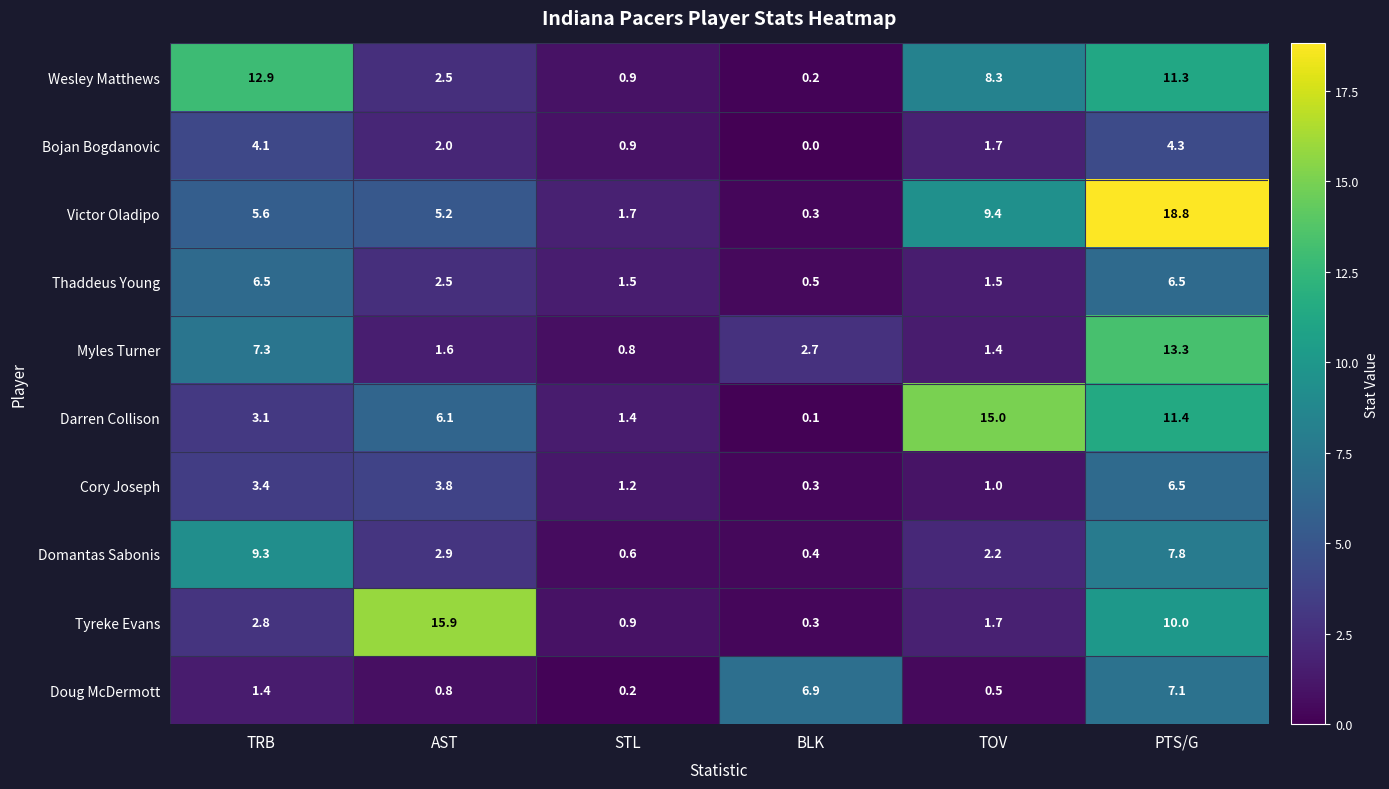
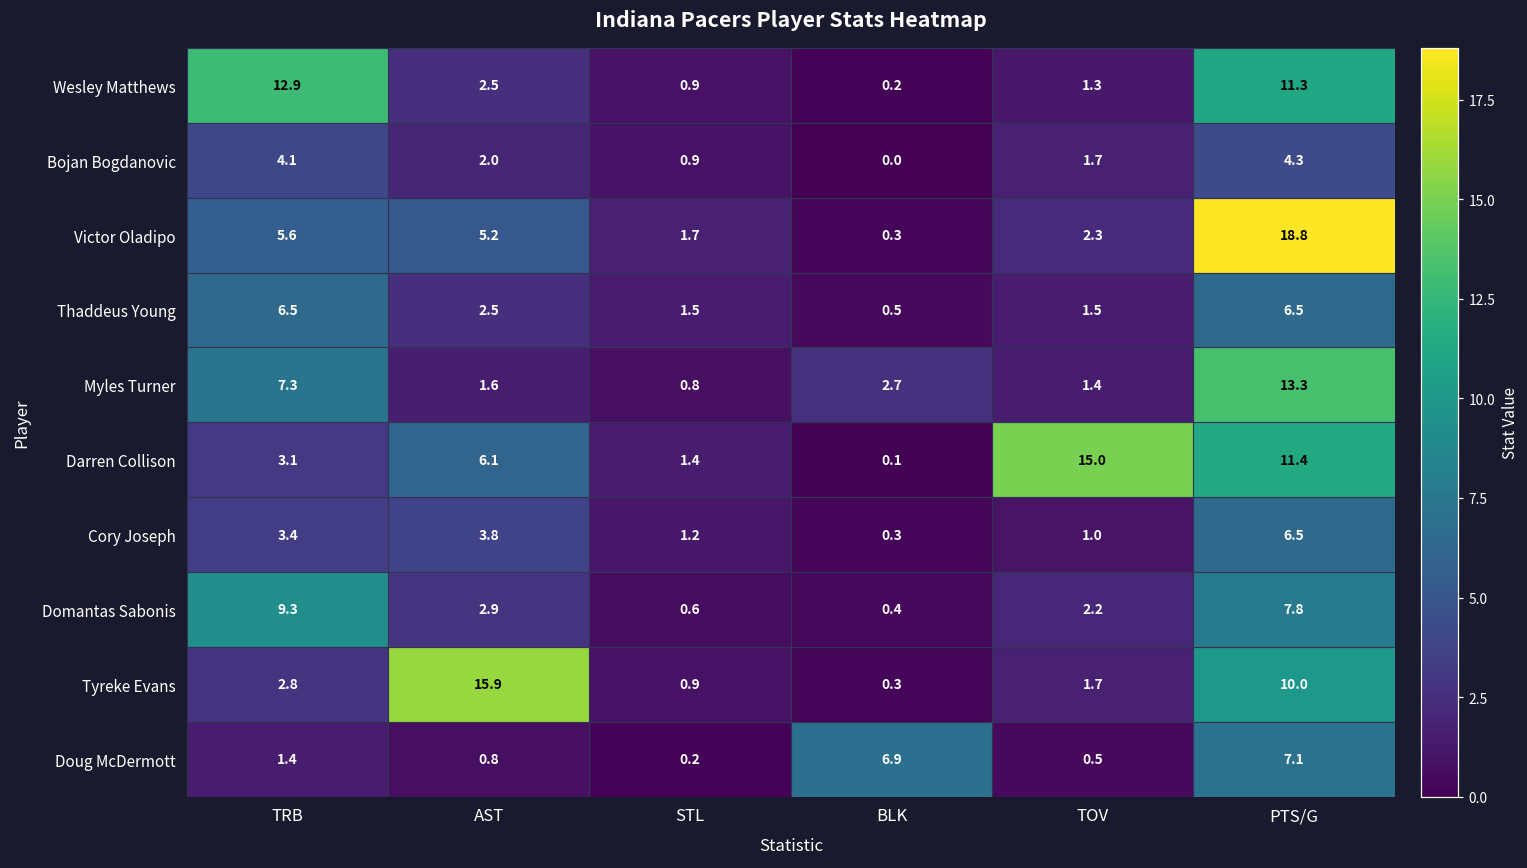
Wesley Matthews, TOV: 8.3 -> 1.3
Victor Oladipo, TOV: 9.4 -> 2.3
